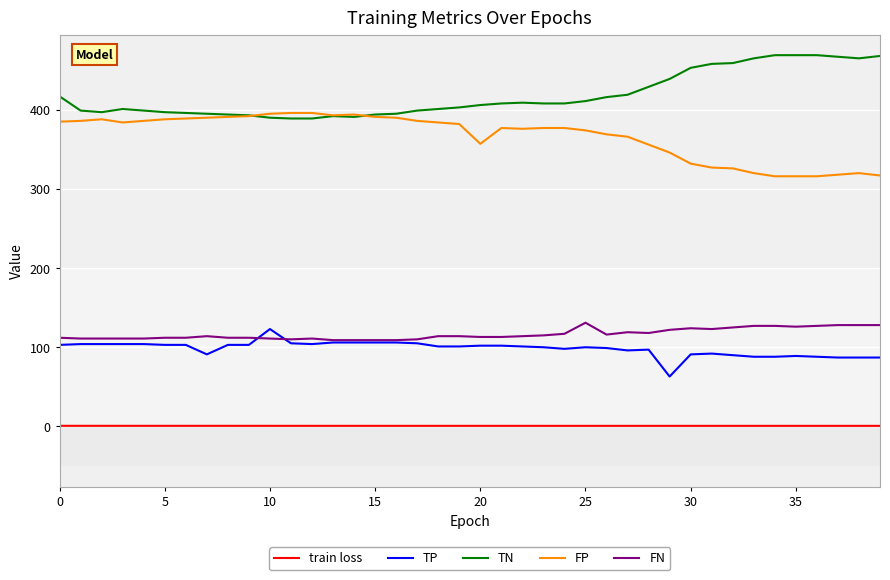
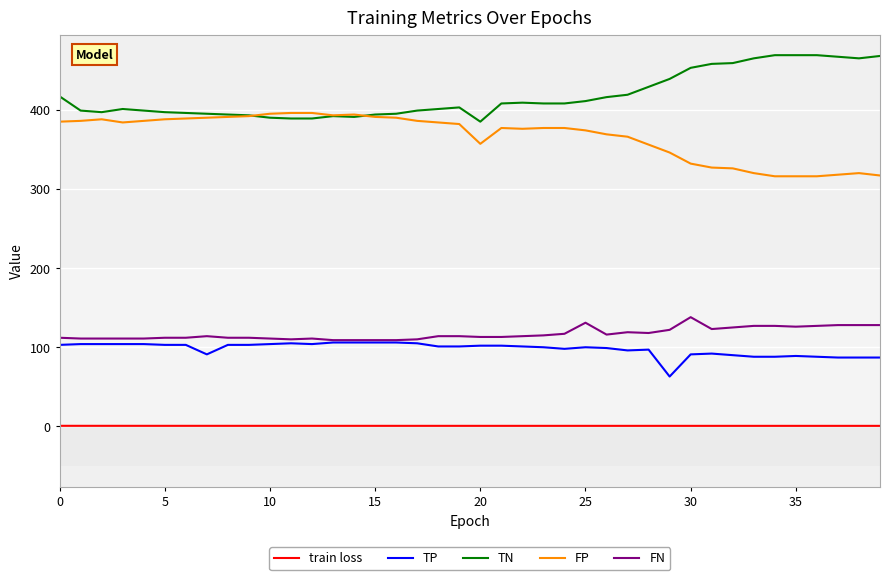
TP, 10: 120 -> 100
TN, 20: 410 -> 390
FN, 30: 120 -> 140
